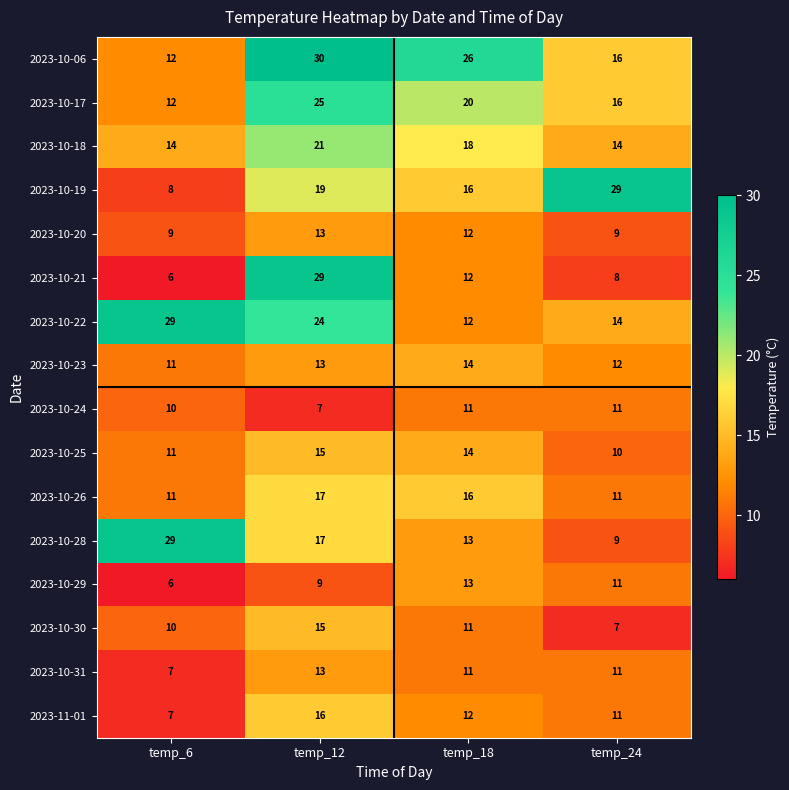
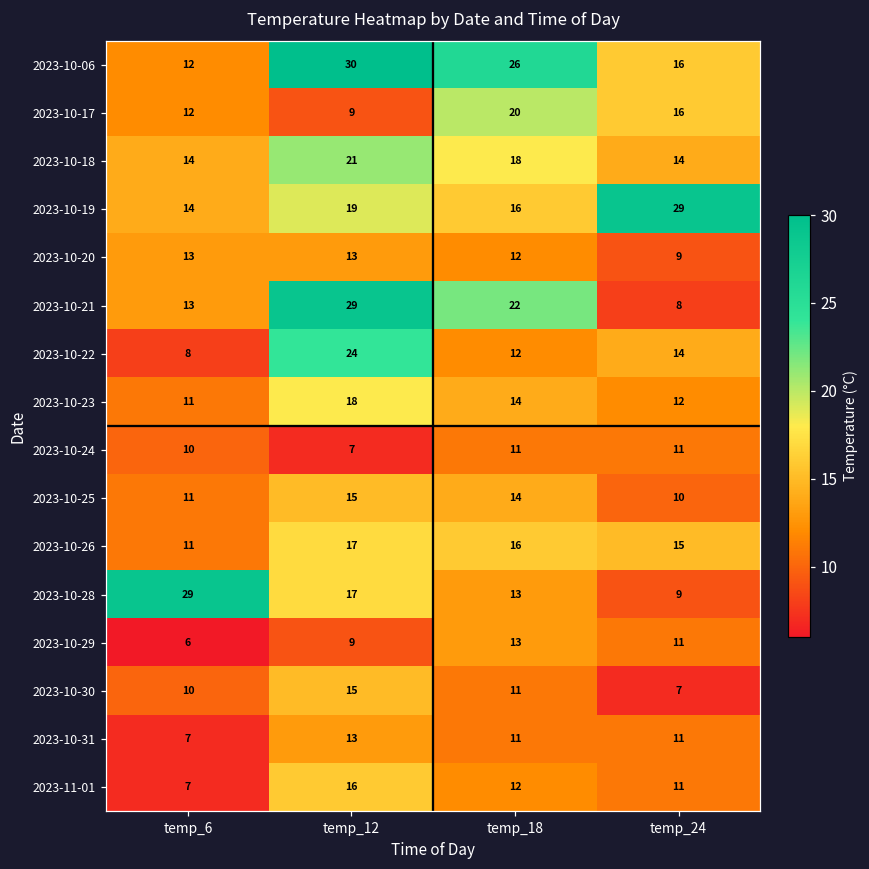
2023-10-17, temp_12: 25 -> 9
2023-10-19, temp_6: 8 -> 14
2023-10-20, temp_6: 9 -> 13
2023-10-21, temp_6: 6 -> 13
2023-10-21, temp_18: 12 -> 22
2023-10-22, temp_6: 29 -> 8
2023-10-23, temp_12: 13 -> 18
2023-10-26, temp_24: 11 -> 15
